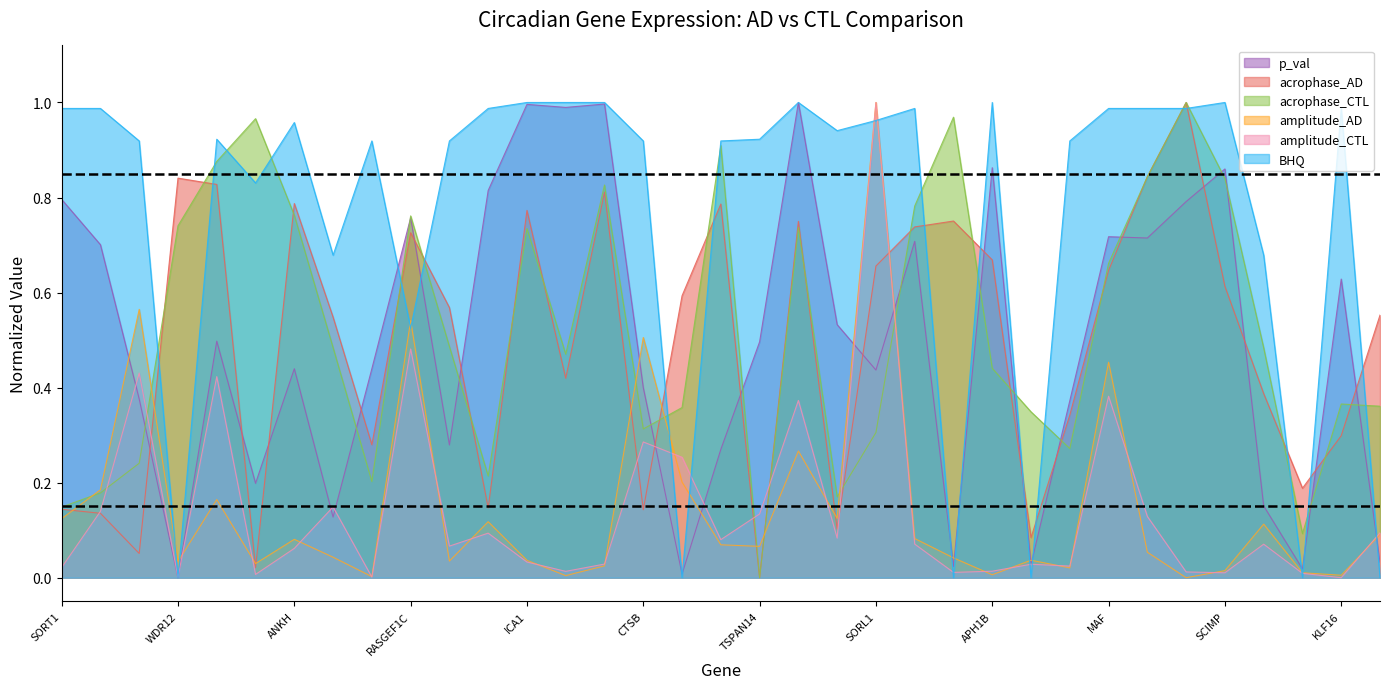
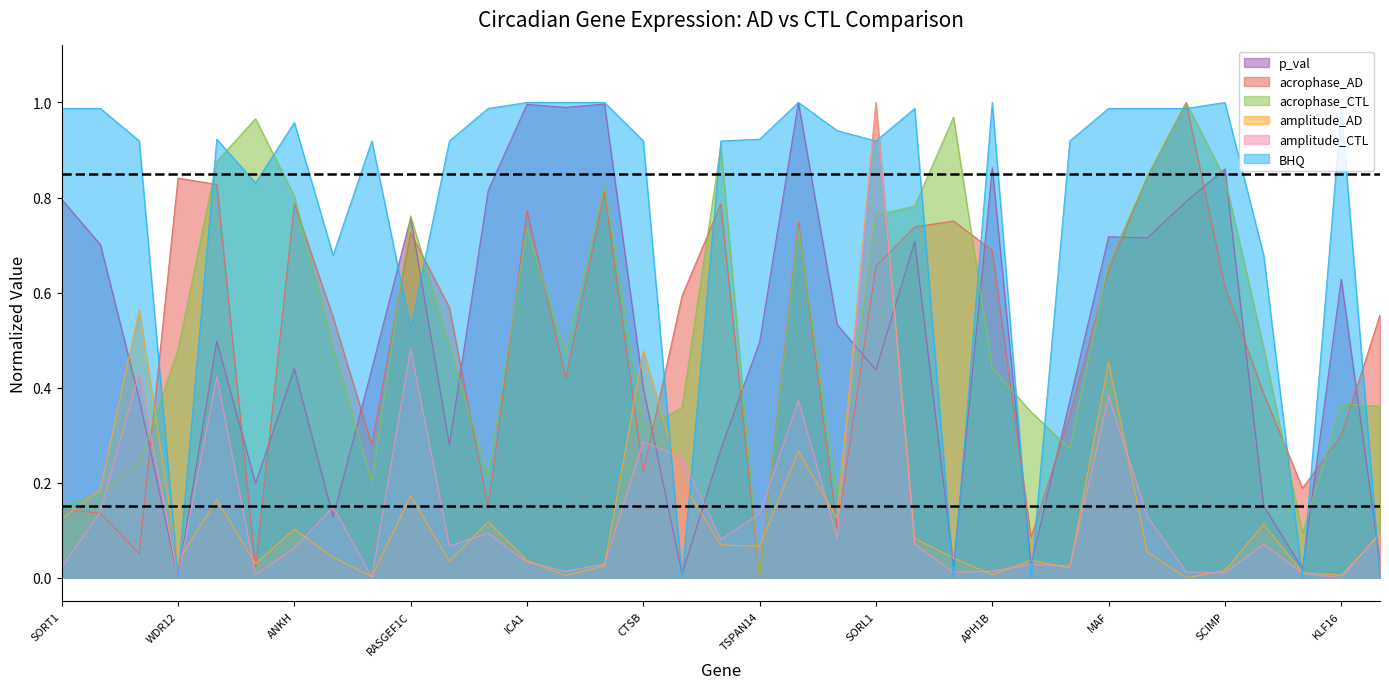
acrophase_CTL, WDR12: 0.74 -> 0.48
acrophase_CTL, ANKH: 0.76 -> 0.80
amplitude_AD, ANKH: 0.08 -> 0.10
amplitude_AD, RASGEF1C: 0.54 -> 0.17
acrophase_AD, CTSB: 0.14 -> 0.22
amplitude_AD, CTSB: 0.51 -> 0.48
acrophase_CTL, SORL1: 0.31 -> 0.76
BHQ, SORL1: 0.96 -> 0.92
acrophase_AD, APH1B: 0.67 -> 0.69
